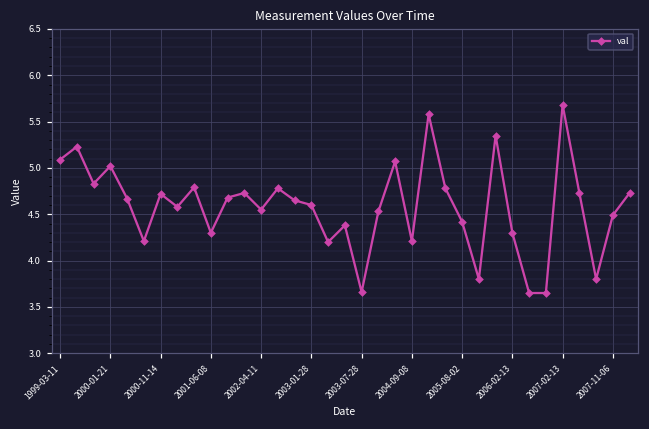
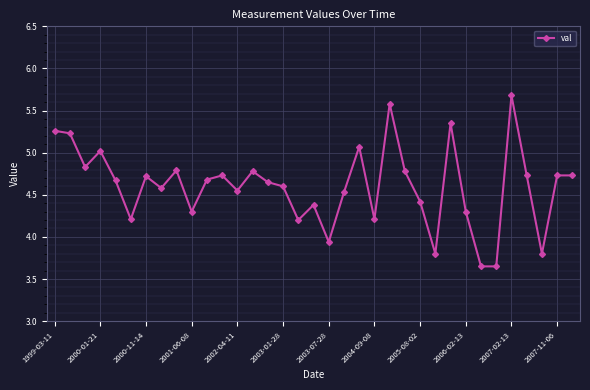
1999-03-11: 5.1 -> 5.3
2003-07-28: 3.7 -> 3.9
2007-11-06: 4.5 -> 4.7
